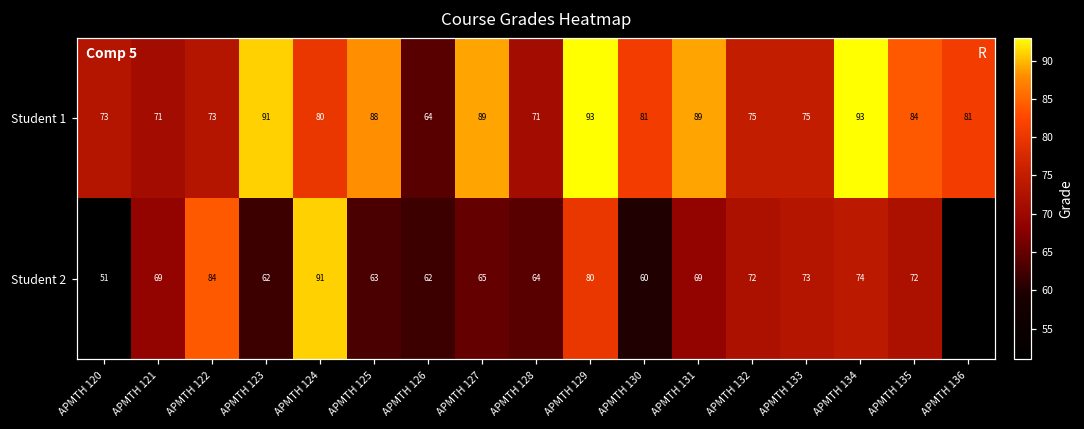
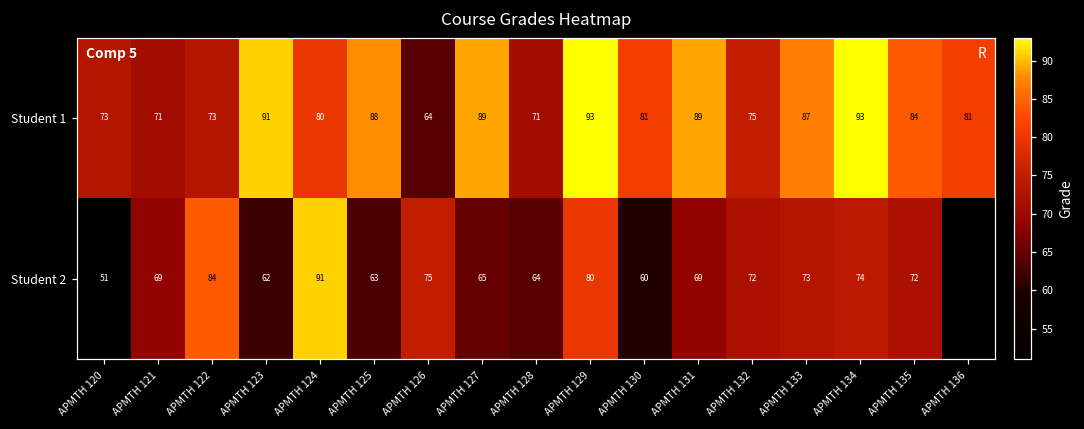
Student 1, APMTH 133: 75 -> 87
Student 2, APMTH 126: 62 -> 75
